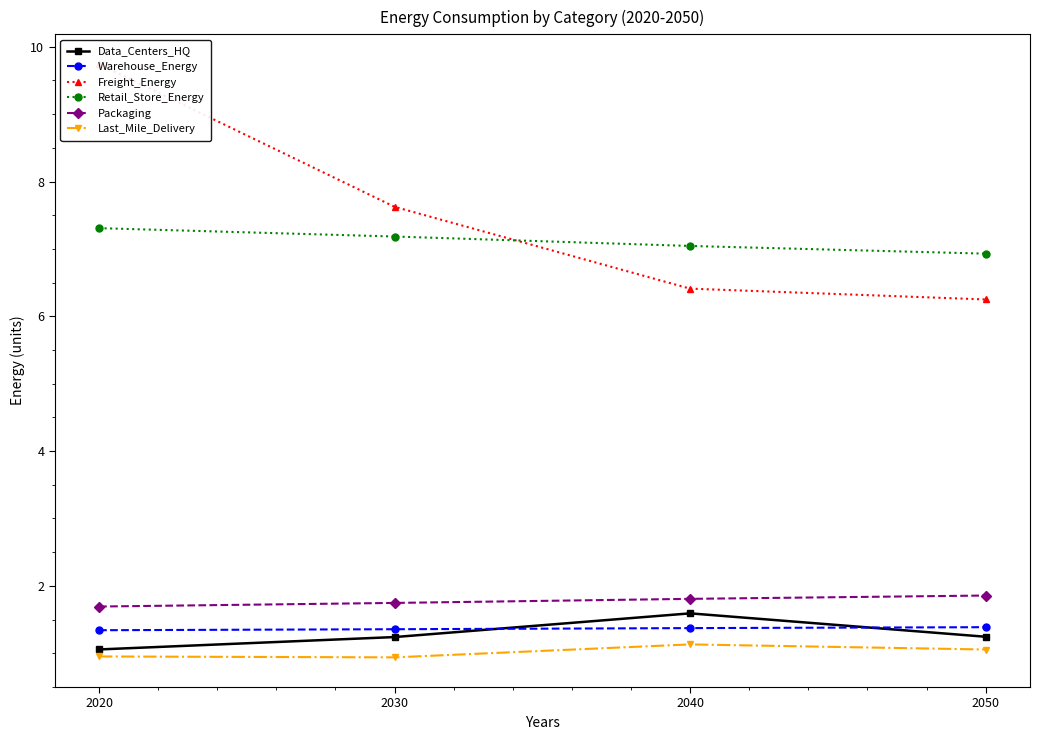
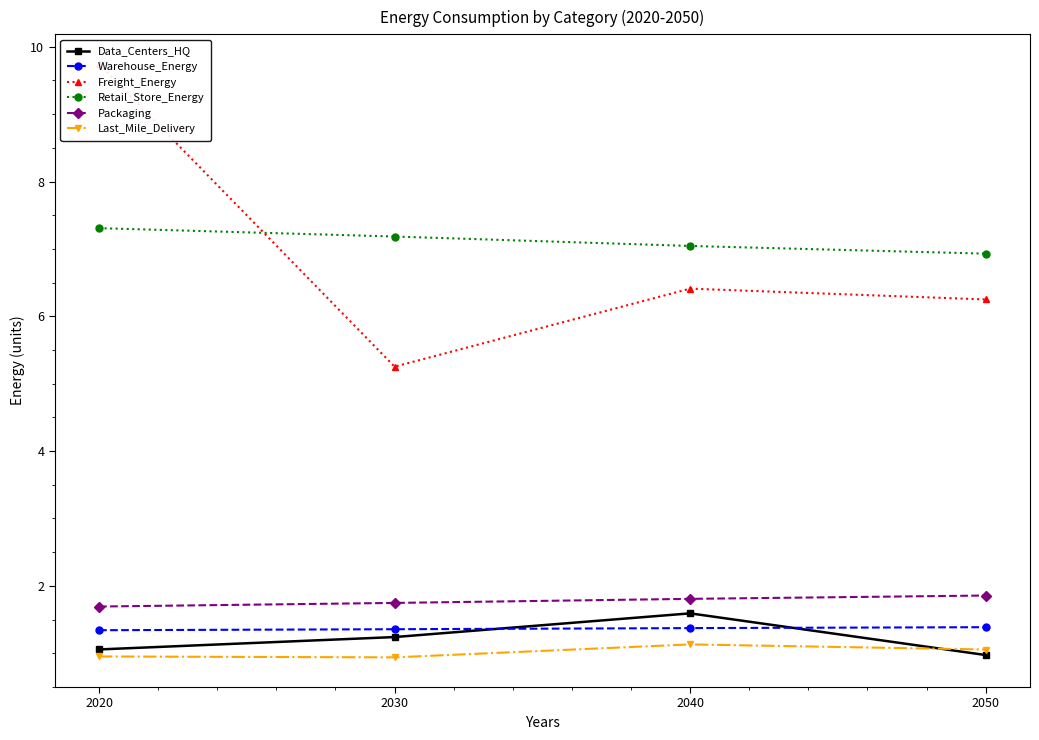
Freight_Energy, 2030: 7.6 -> 5.3
Data_Centers_HQ, 2050: 1.2 -> 1.0
